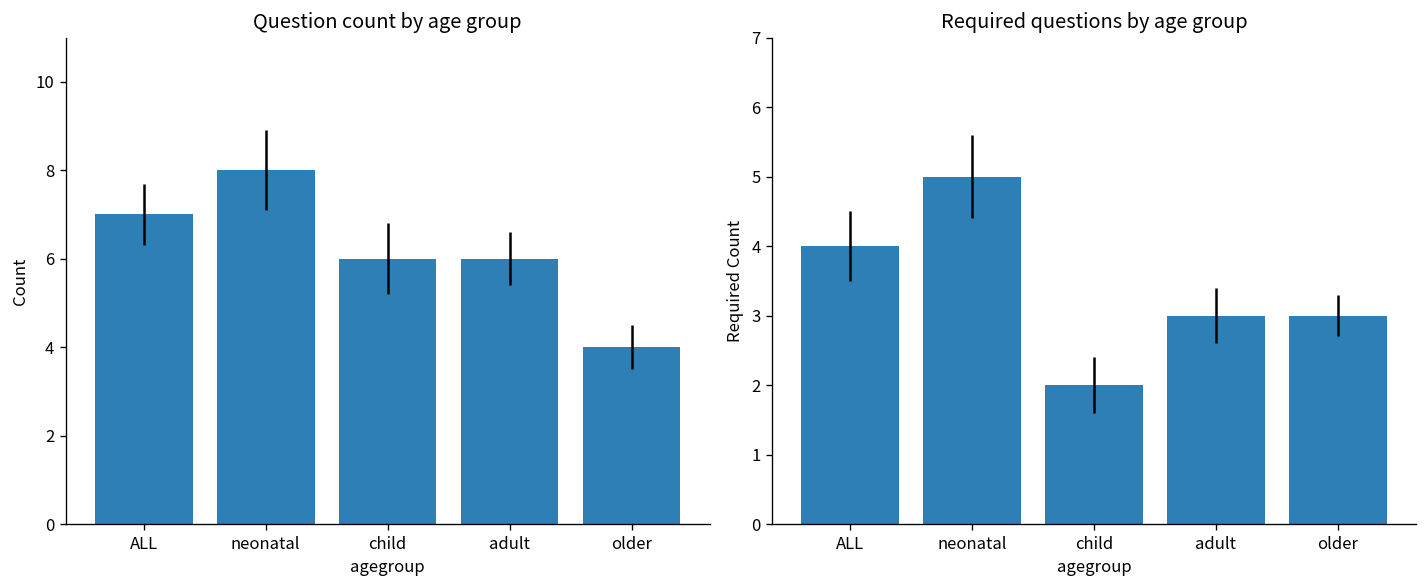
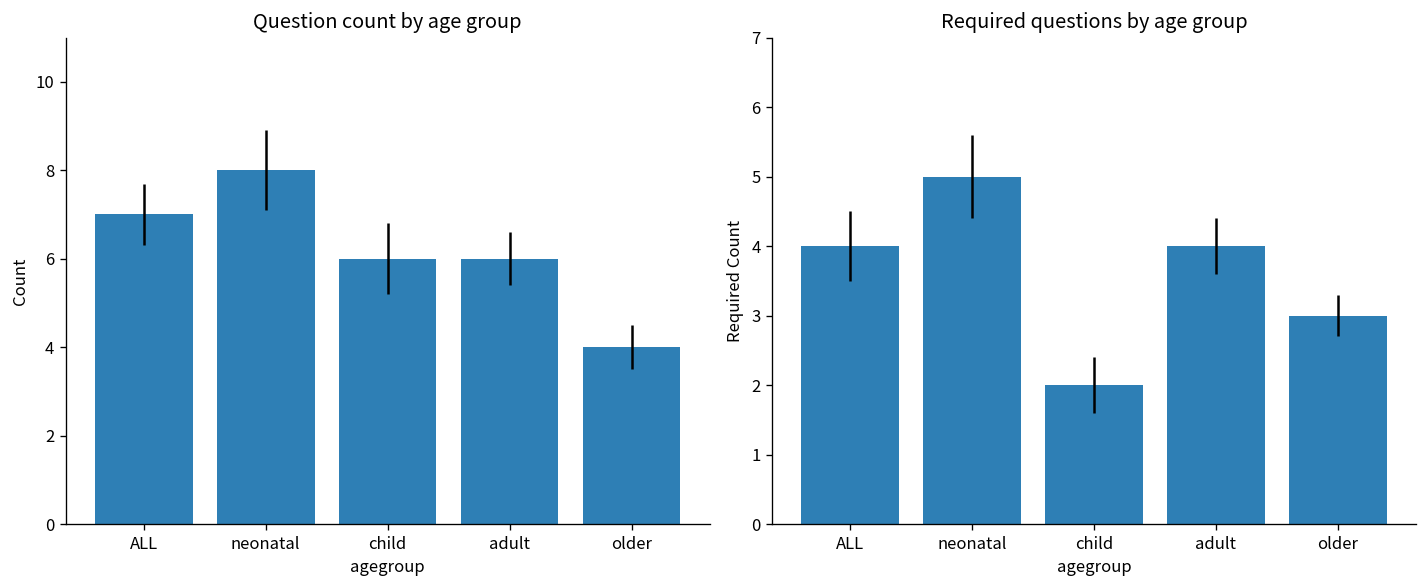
Required questions by age group, adult: 3 -> 4
